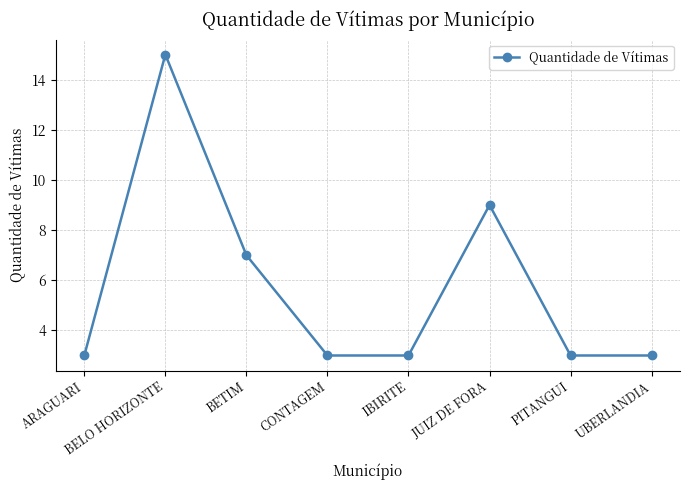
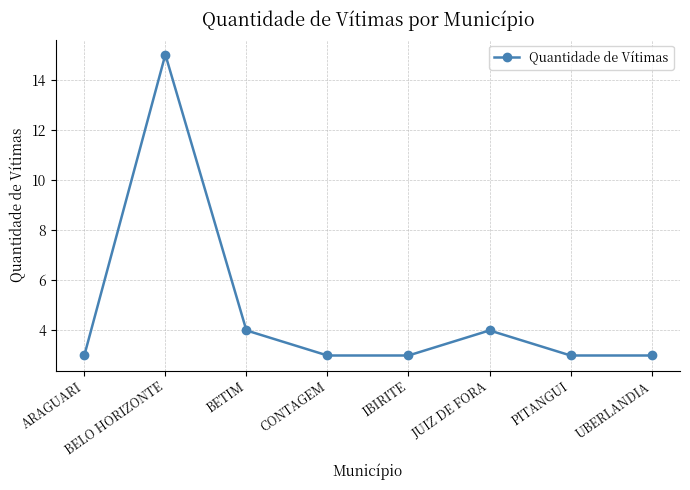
BETIM: 7 -> 4
JUIZ DE FORA: 9 -> 4
